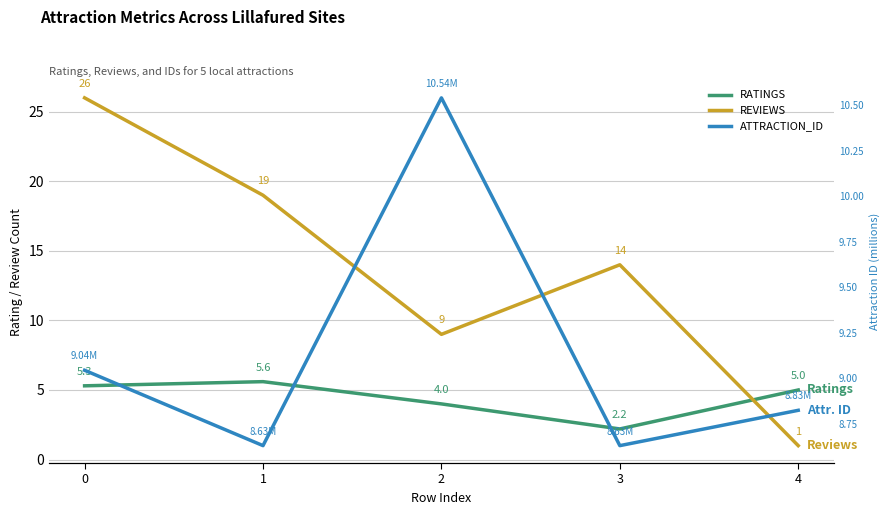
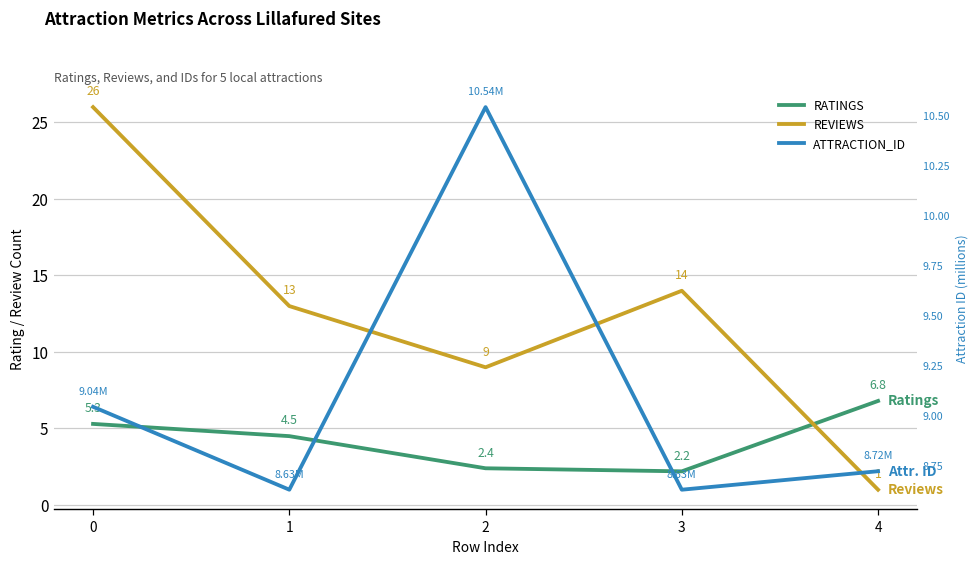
RATINGS, 1: 5.6 -> 4.5
REVIEWS, 1: 19 -> 13
RATINGS, 2: 4.0 -> 2.4
RATINGS, 4: 5.0 -> 6.8
ATTRACTION_ID, 4: 8.83M -> 8.72M
